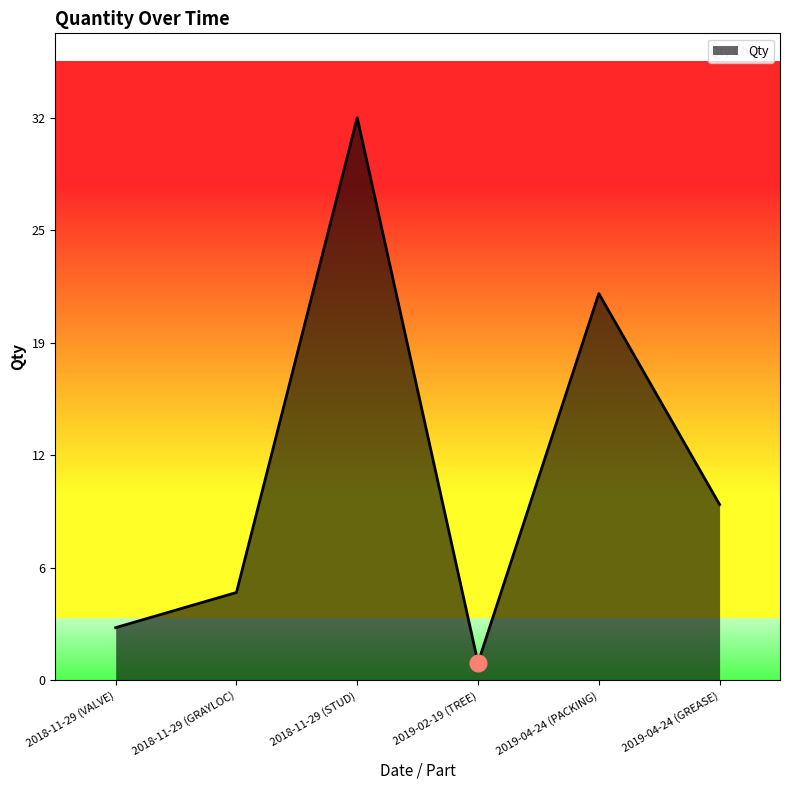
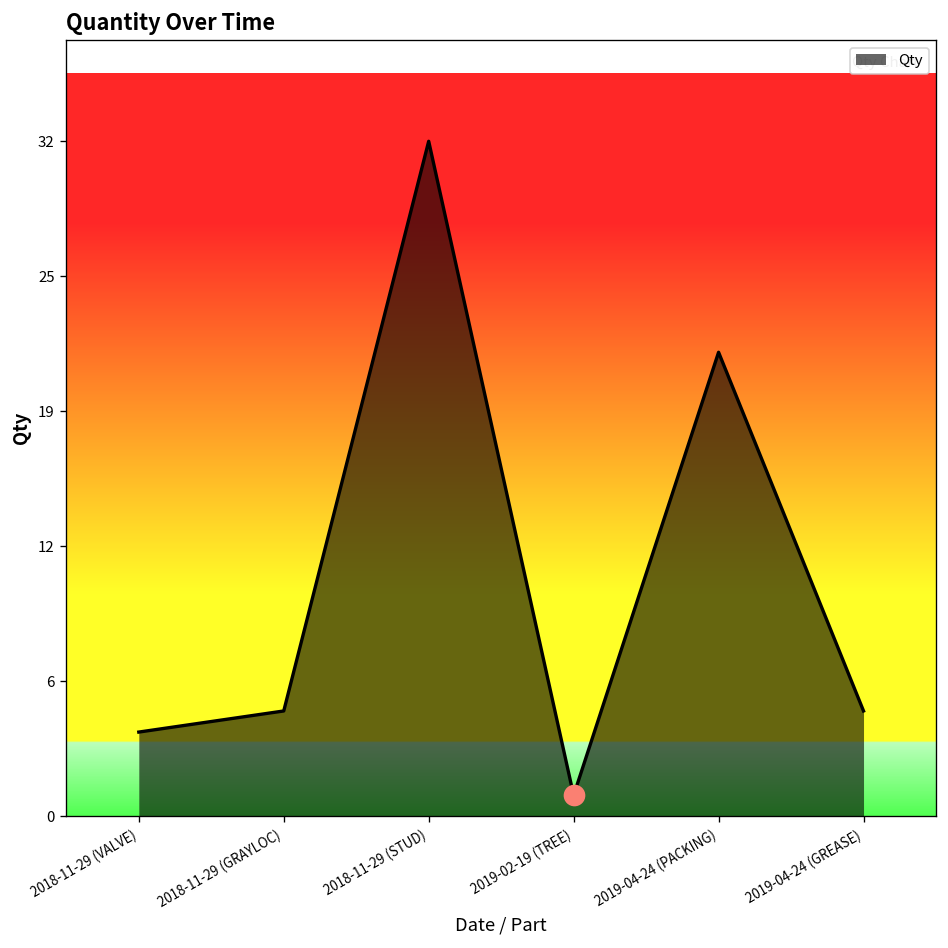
Qty, 2018-11-29 (VALVE): 3 -> 4
Qty, 2019-04-24 (GREASE): 10 -> 5
